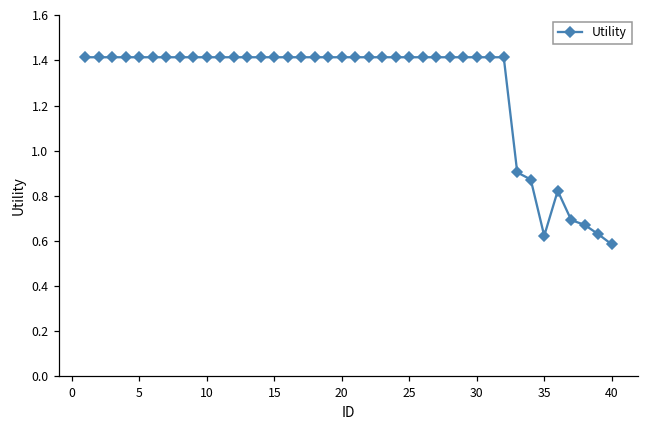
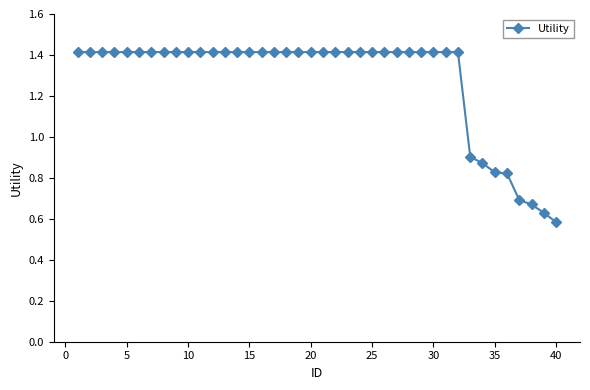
35: 0.62 -> 0.83
